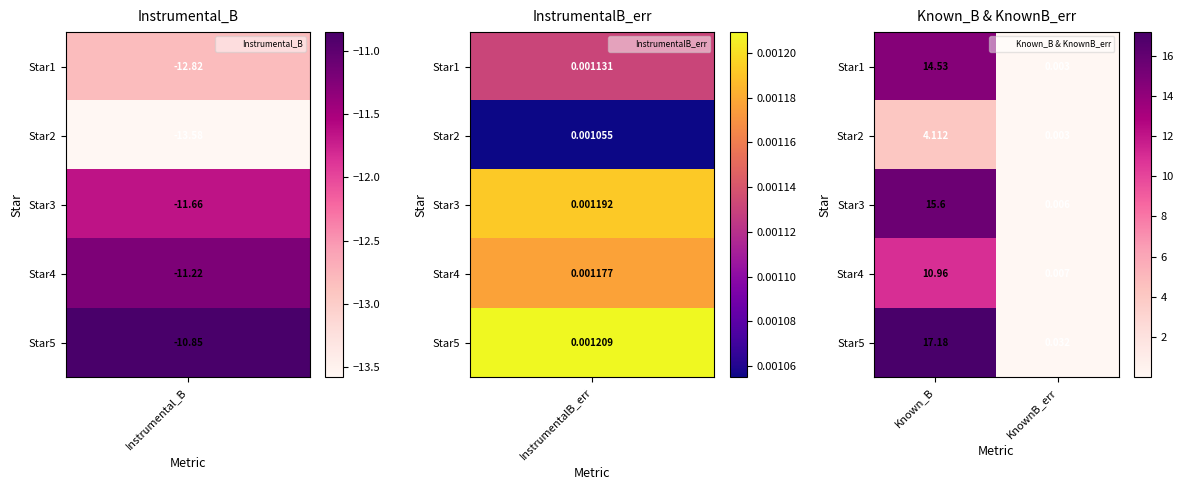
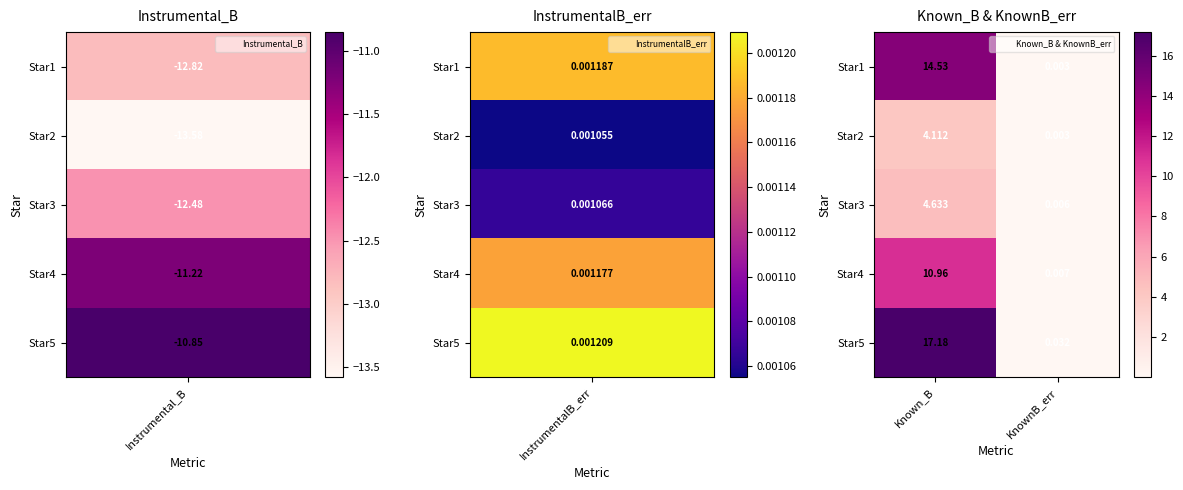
Instrumental_B, Star3, Instrumental_B: -11.66 -> -12.48
InstrumentalB_err, Star1, InstrumentalB_err: 0.001131 -> 0.001187
InstrumentalB_err, Star3, InstrumentalB_err: 0.001192 -> 0.001066
Known_B & KnownB_err, Star3, Known_B: 15.6 -> 4.633
